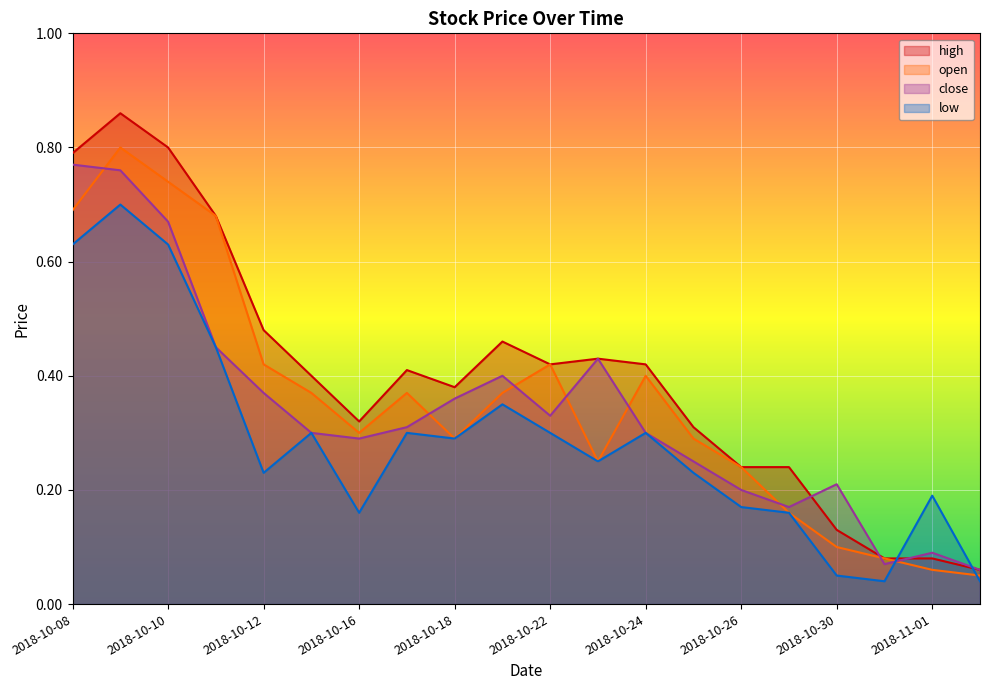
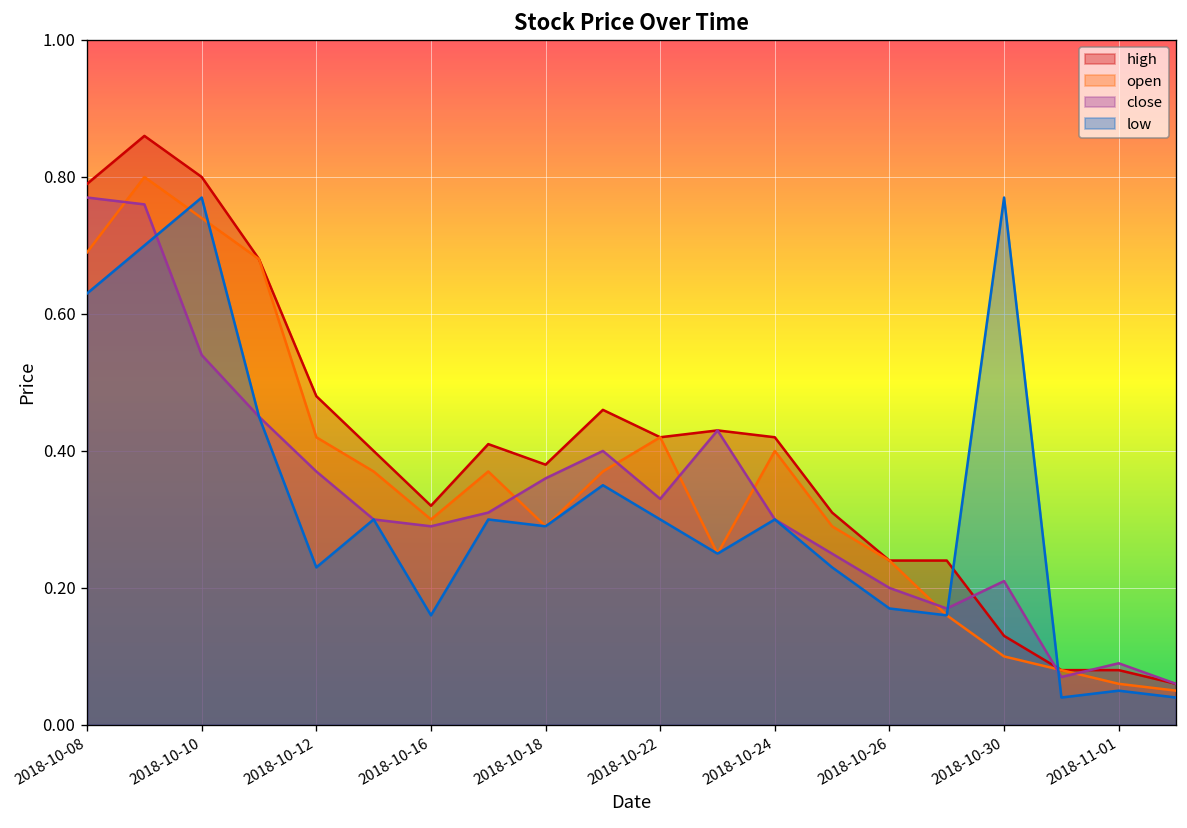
close, 2018-10-10: 0.67 -> 0.54
low, 2018-10-10: 0.63 -> 0.77
low, 2018-10-30: 0.05 -> 0.77
low, 2018-11-01: 0.19 -> 0.05
